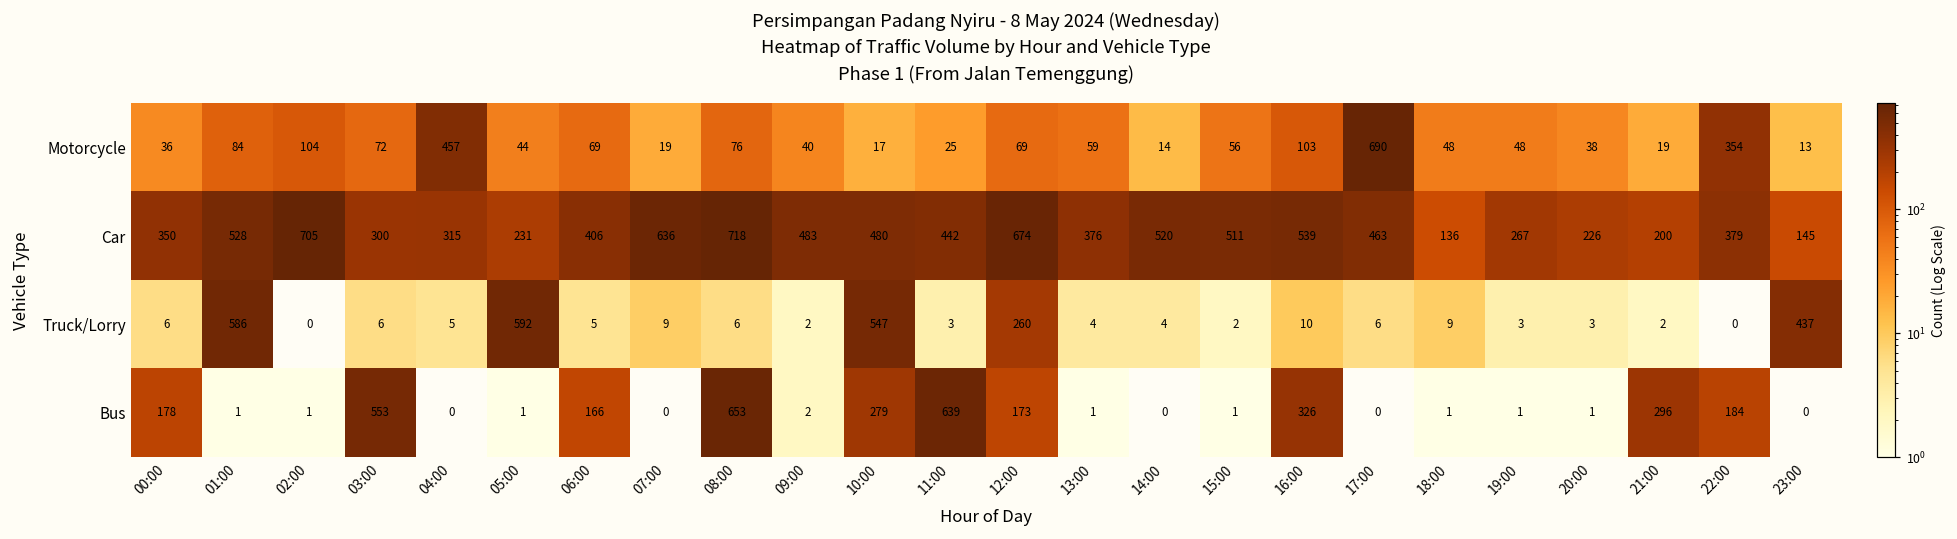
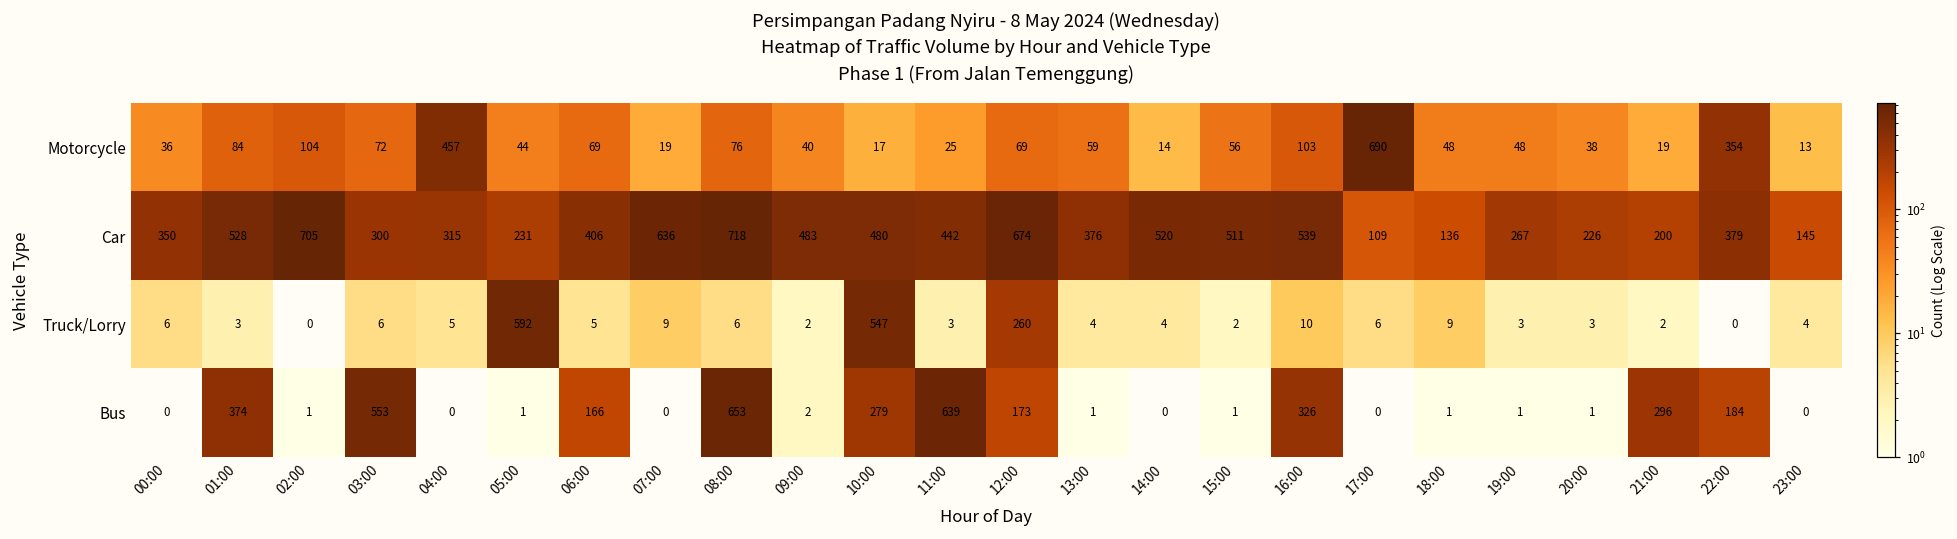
Car, 17:00: 463 -> 109
Truck/Lorry, 01:00: 586 -> 3
Truck/Lorry, 23:00: 437 -> 4
Bus, 00:00: 178 -> 0
Bus, 01:00: 1 -> 374
